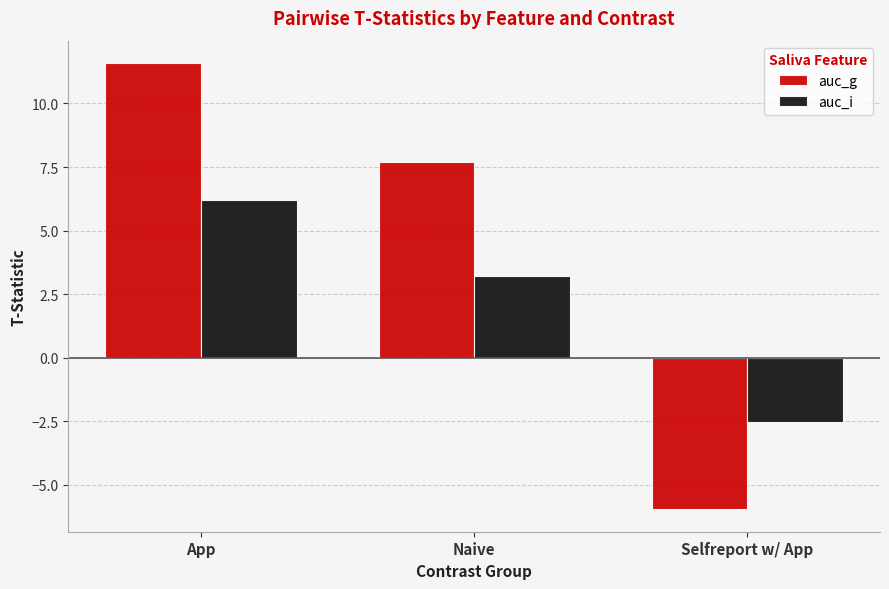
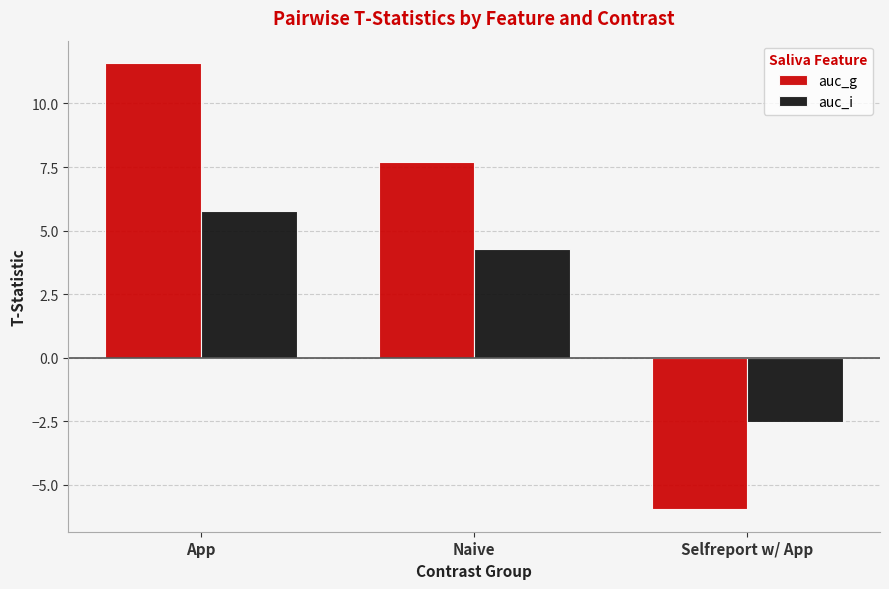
auc_i, App: 6.2 -> 5.8
auc_i, Naive: 3.2 -> 4.3
